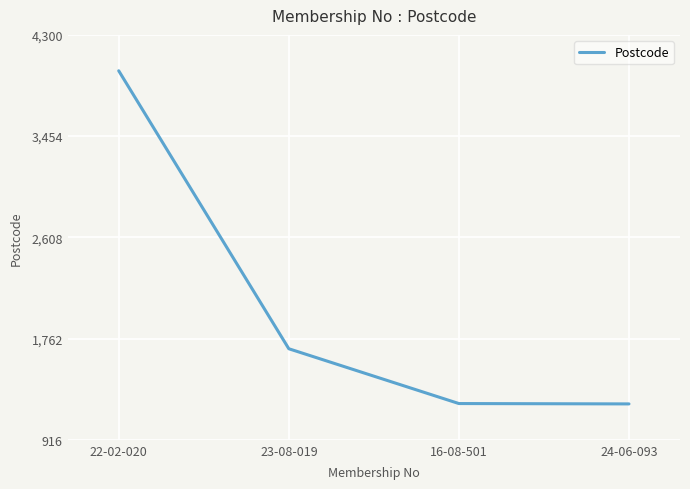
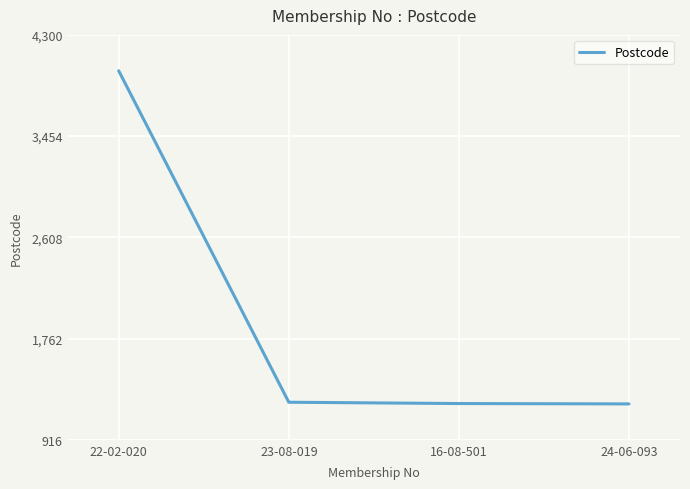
23-08-019: 1,680 -> 1,230
